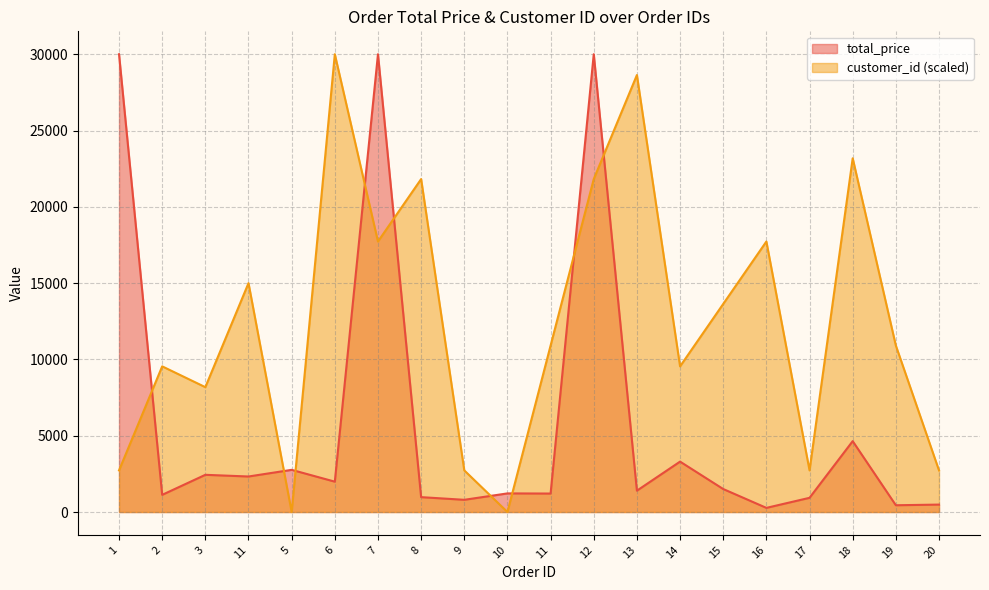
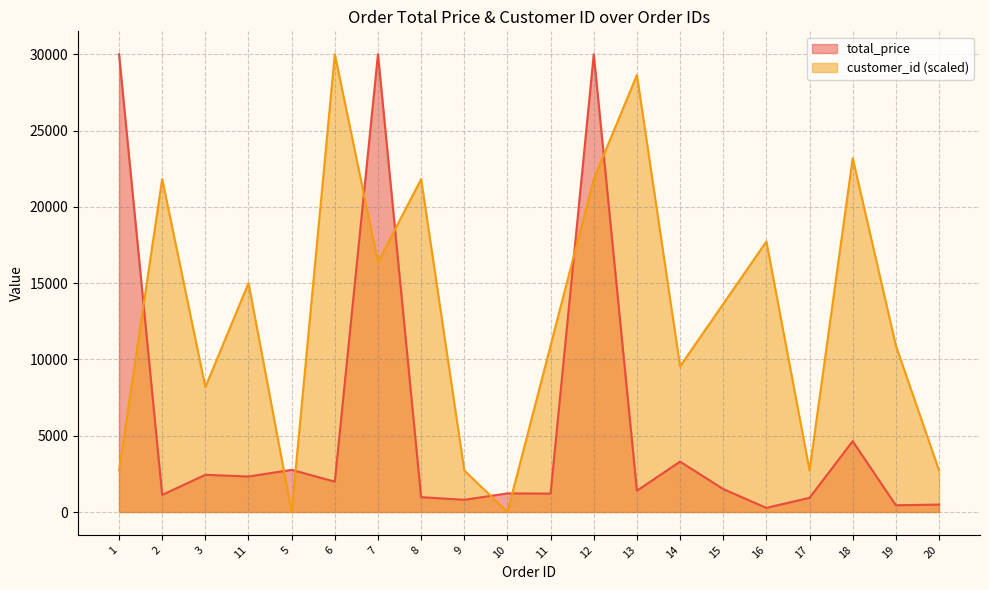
customer_id (scaled), 2: 9500 -> 21800
customer_id (scaled), 7: 17700 -> 16400
